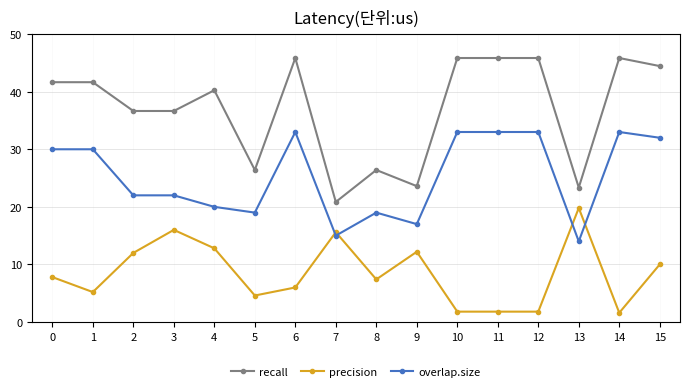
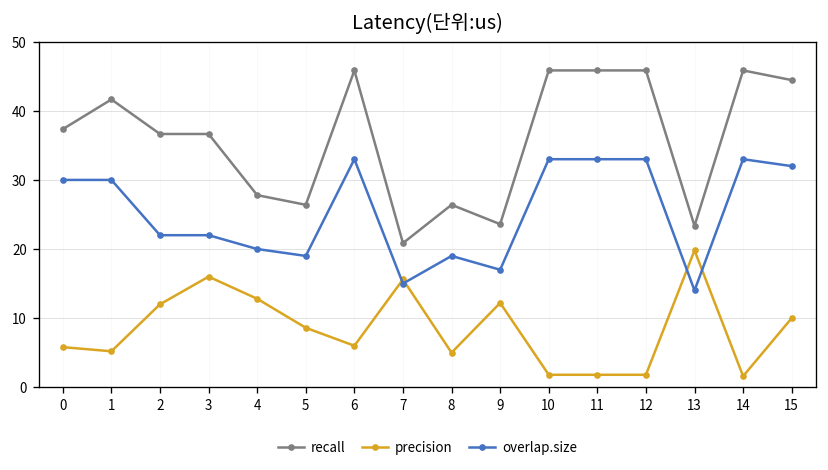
recall, 0: 42 -> 37
precision, 0: 8 -> 6
recall, 4: 40 -> 28
precision, 5: 5 -> 9
precision, 8: 7 -> 5
